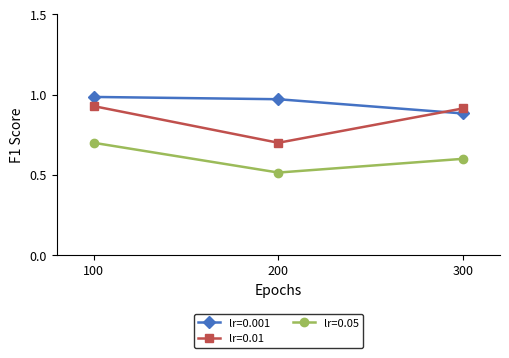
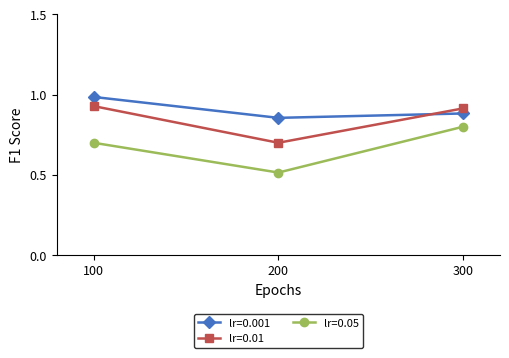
lr=0.001, 200: 0.97 -> 0.86
lr=0.05, 300: 0.6 -> 0.8
